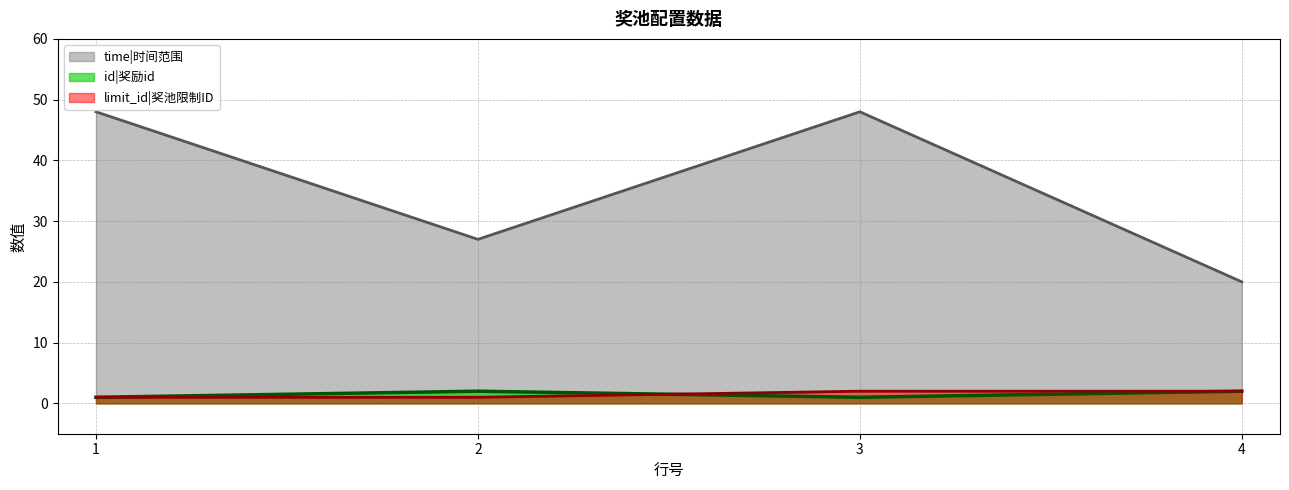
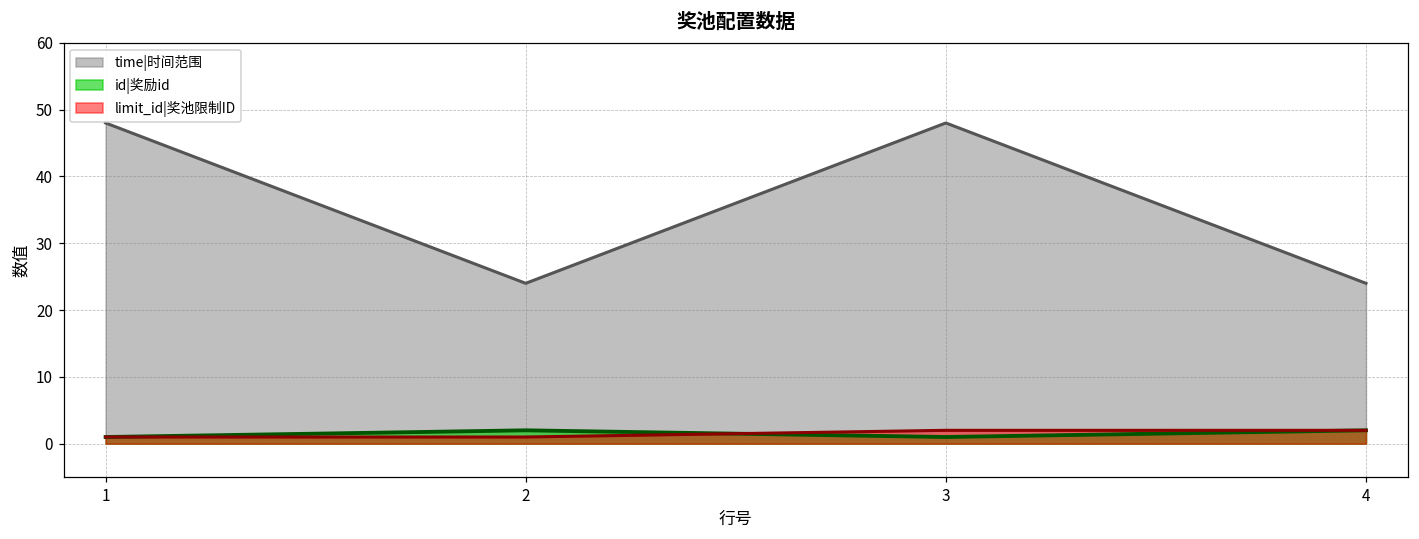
time|时间范围, 2: 27 -> 24
time|时间范围, 4: 20 -> 24
